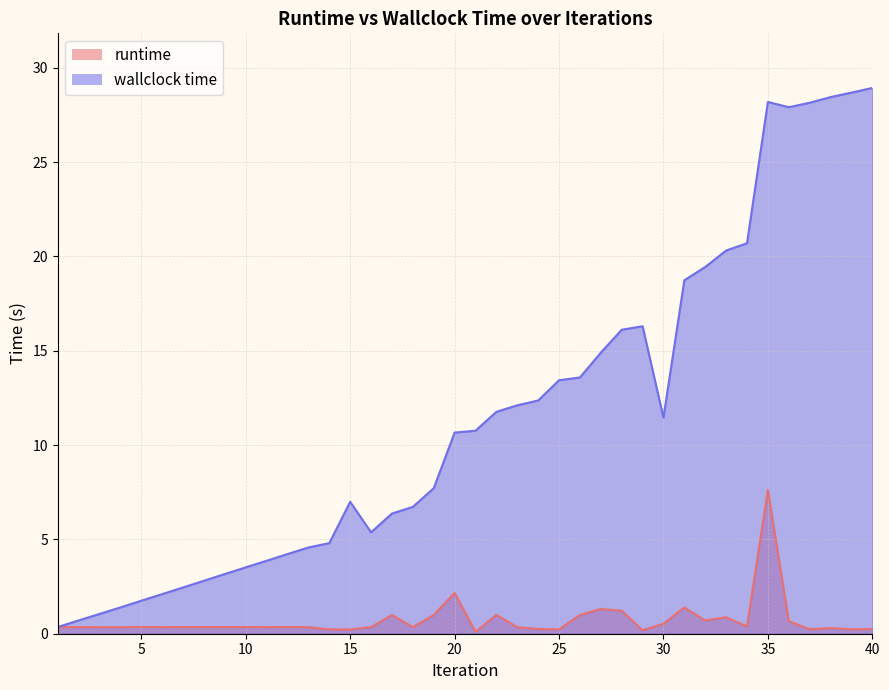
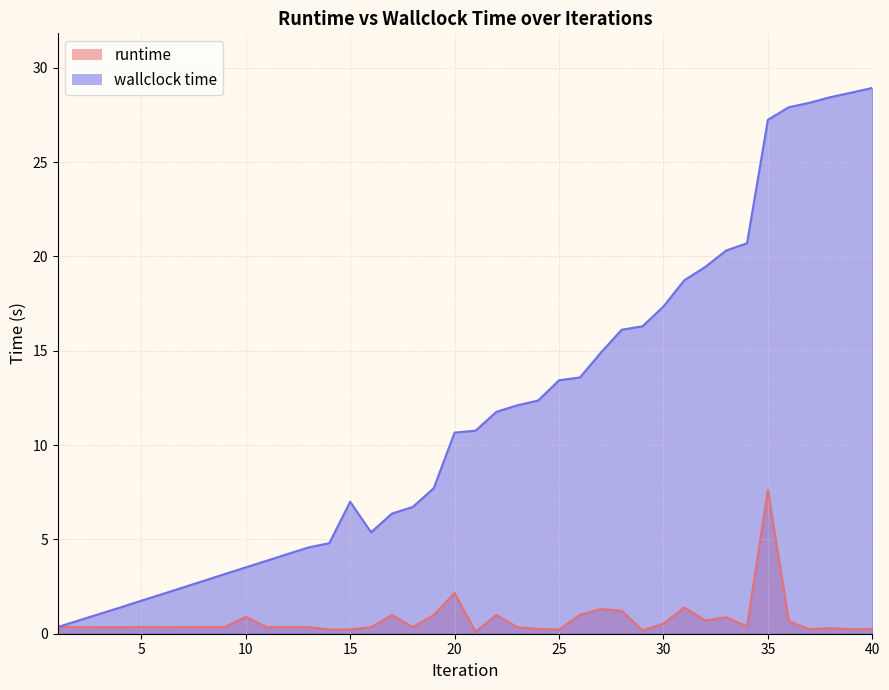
runtime, 10: 0.4 -> 0.9
wallclock time, 30: 11.5 -> 17.3
wallclock time, 35: 28.2 -> 27.2
